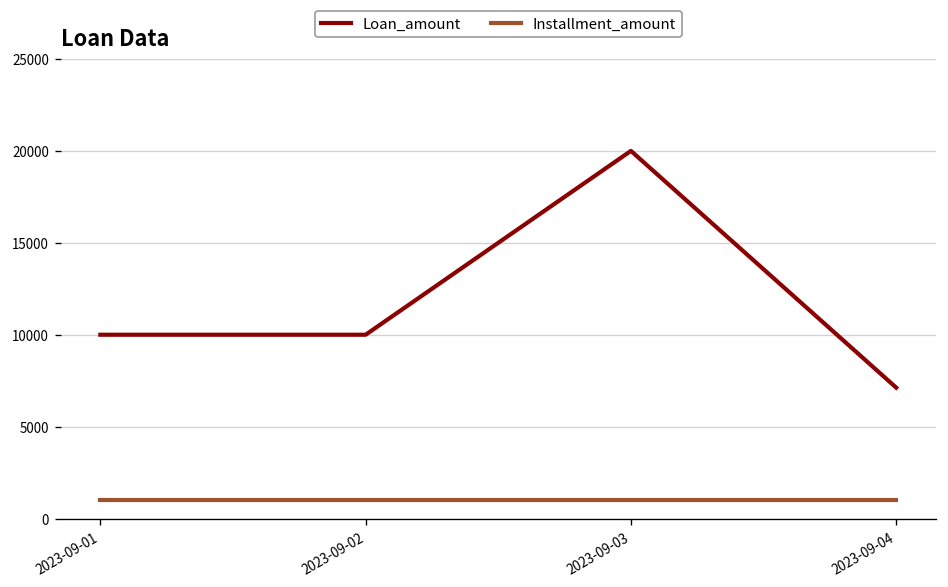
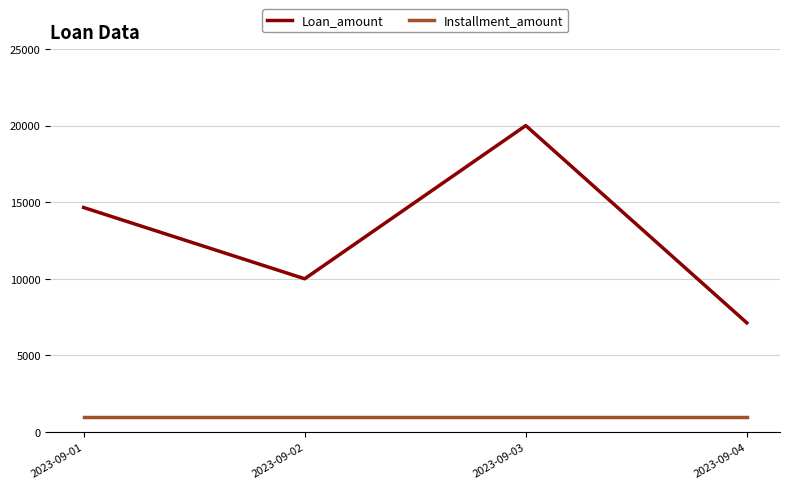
Loan_amount, 2023-09-01: 10000 -> 14700
